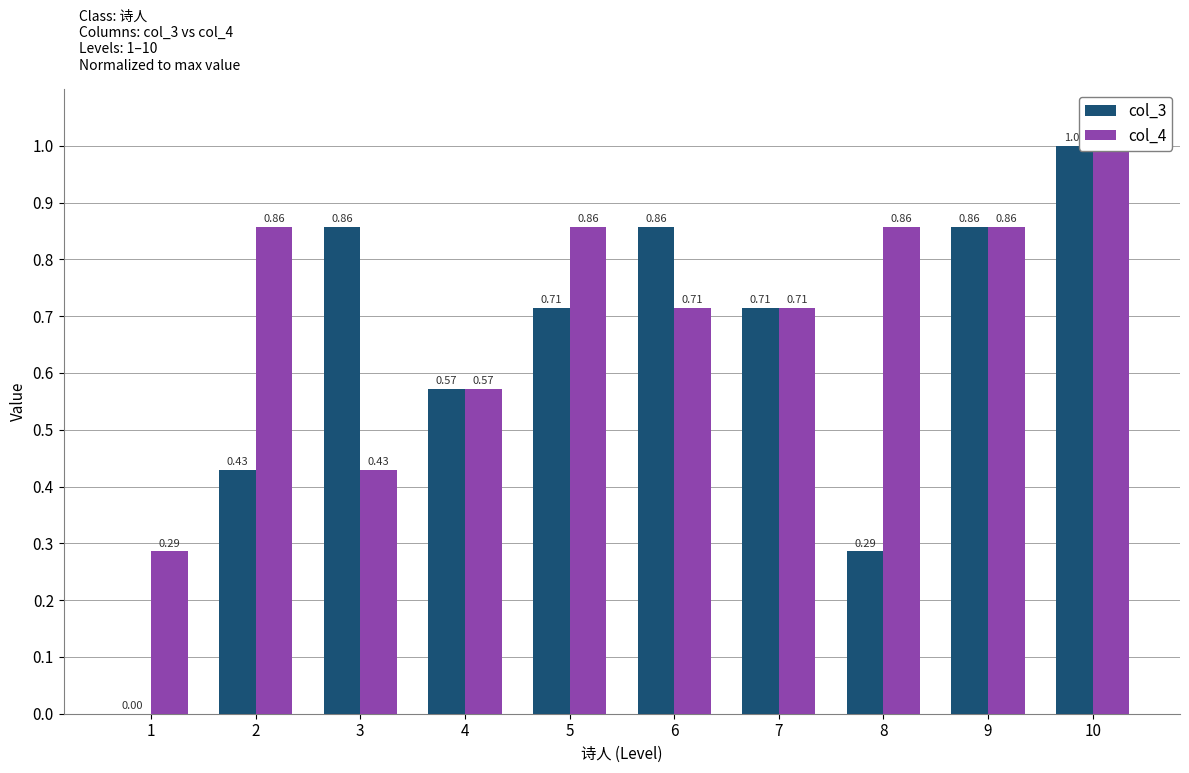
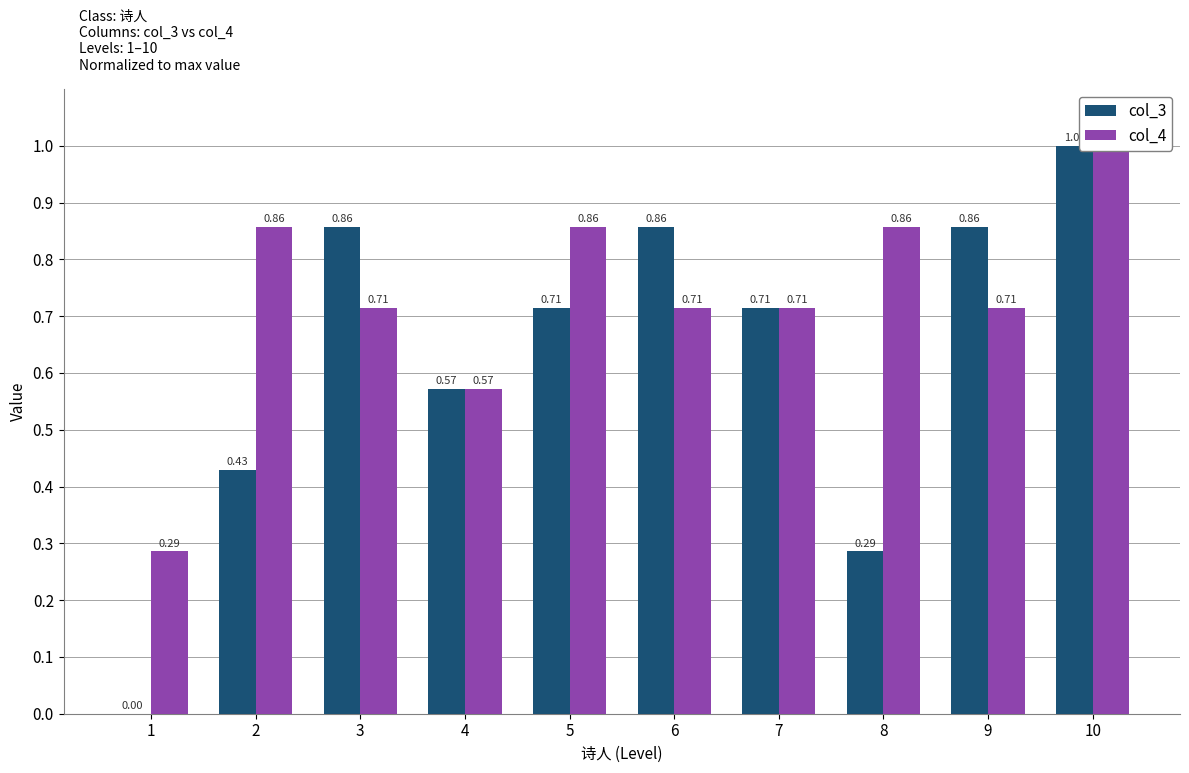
col_4, 3: 0.43 -> 0.71
col_4, 9: 0.86 -> 0.71
